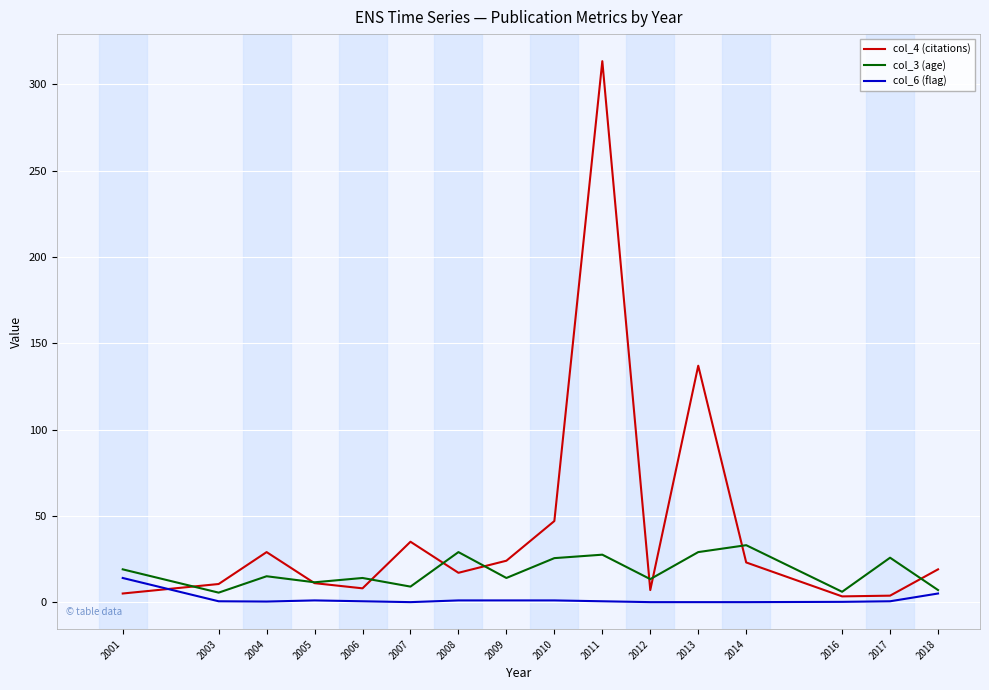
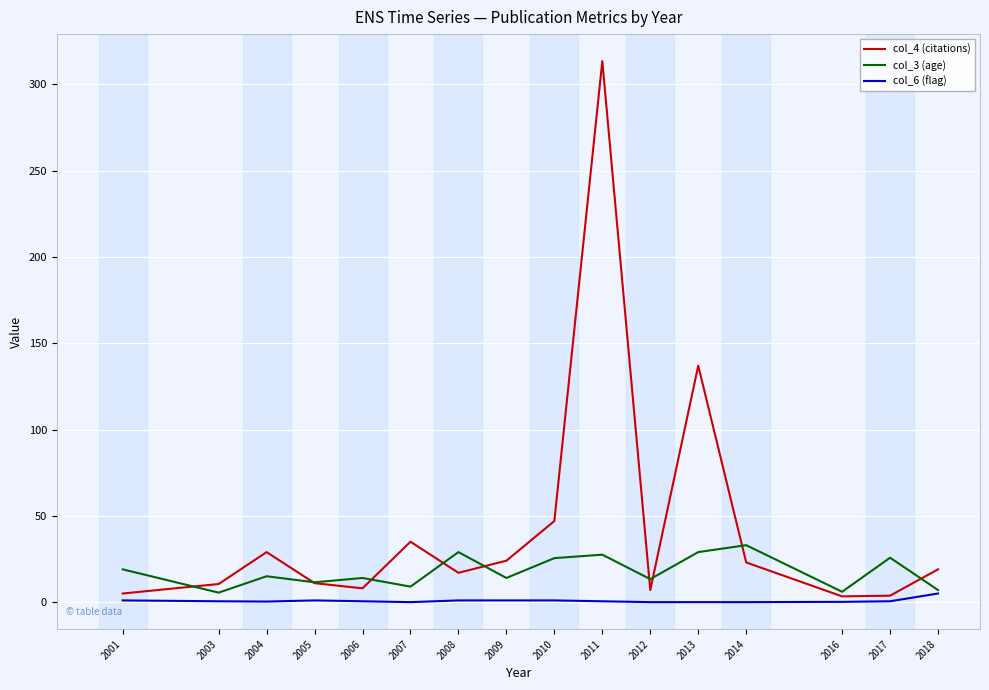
col_6 (flag), 2001: 14 -> 1
